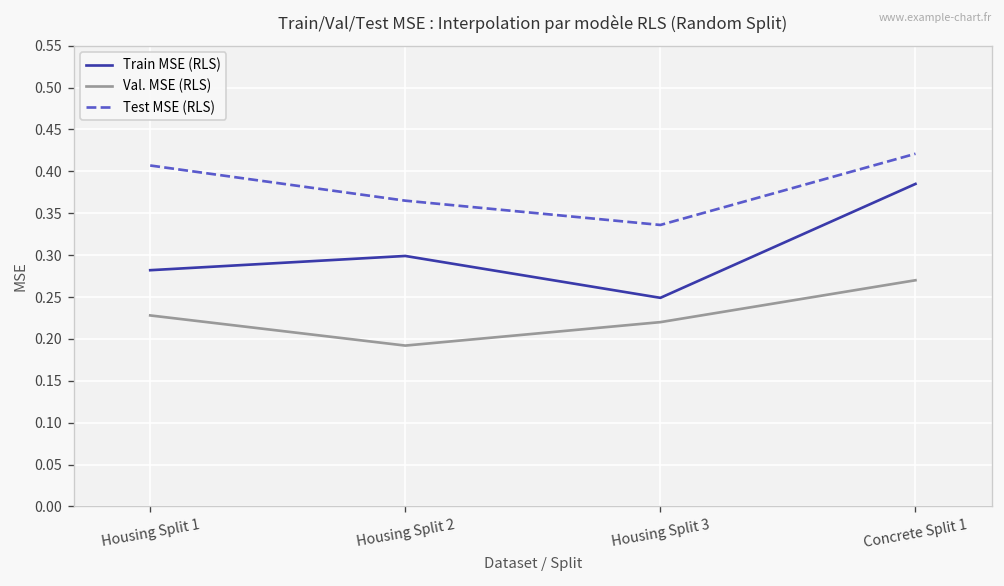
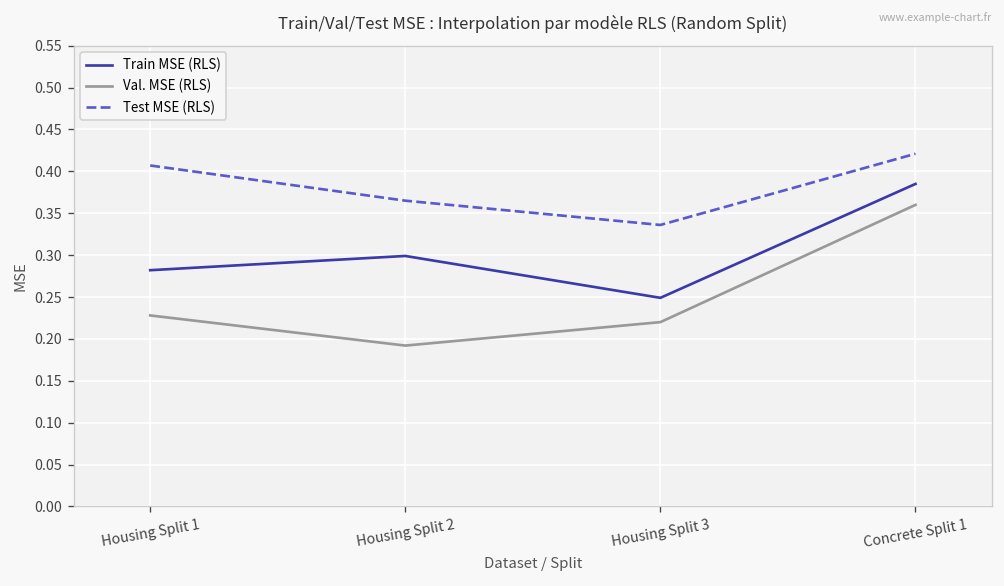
Val. MSE (RLS), Concrete Split 1: 0.27 -> 0.36
